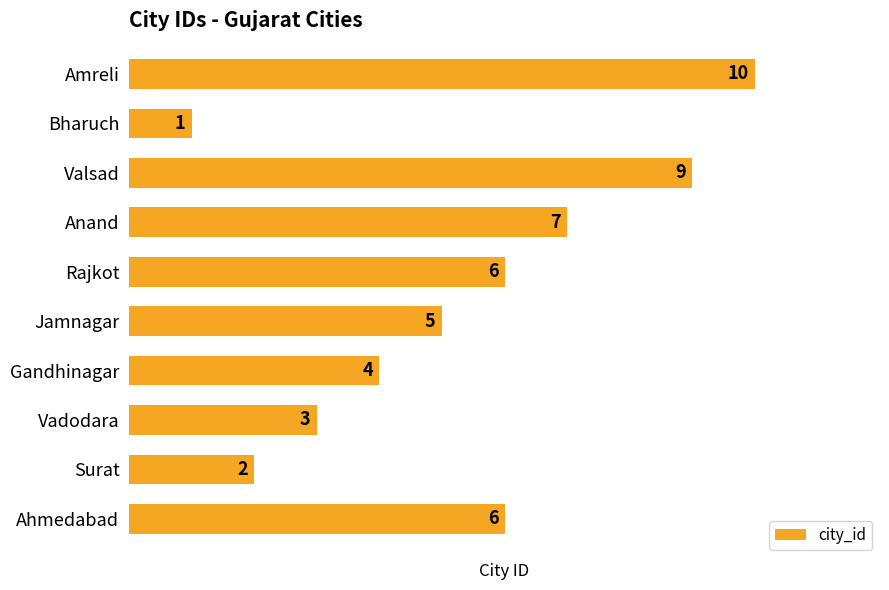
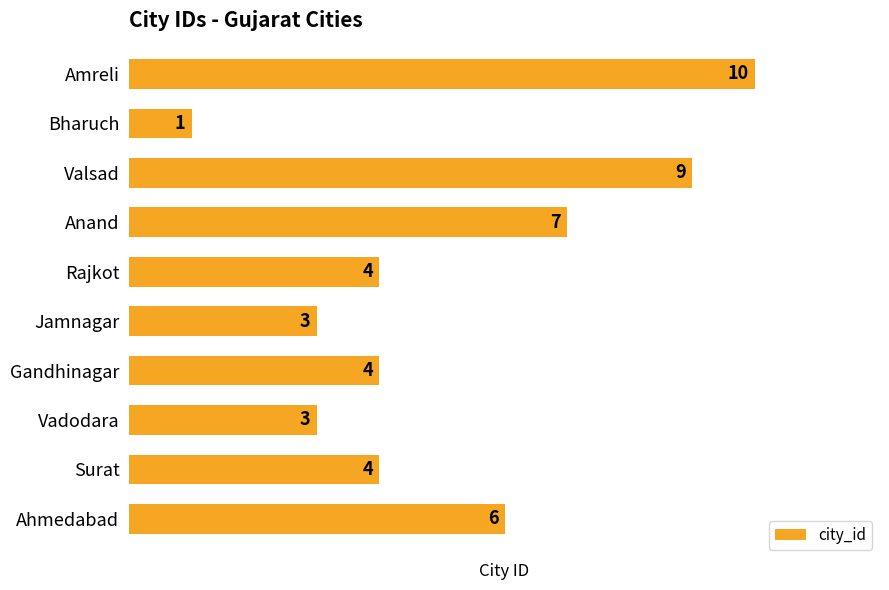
Rajkot: 6 -> 4
Jamnagar: 5 -> 3
Surat: 2 -> 4
